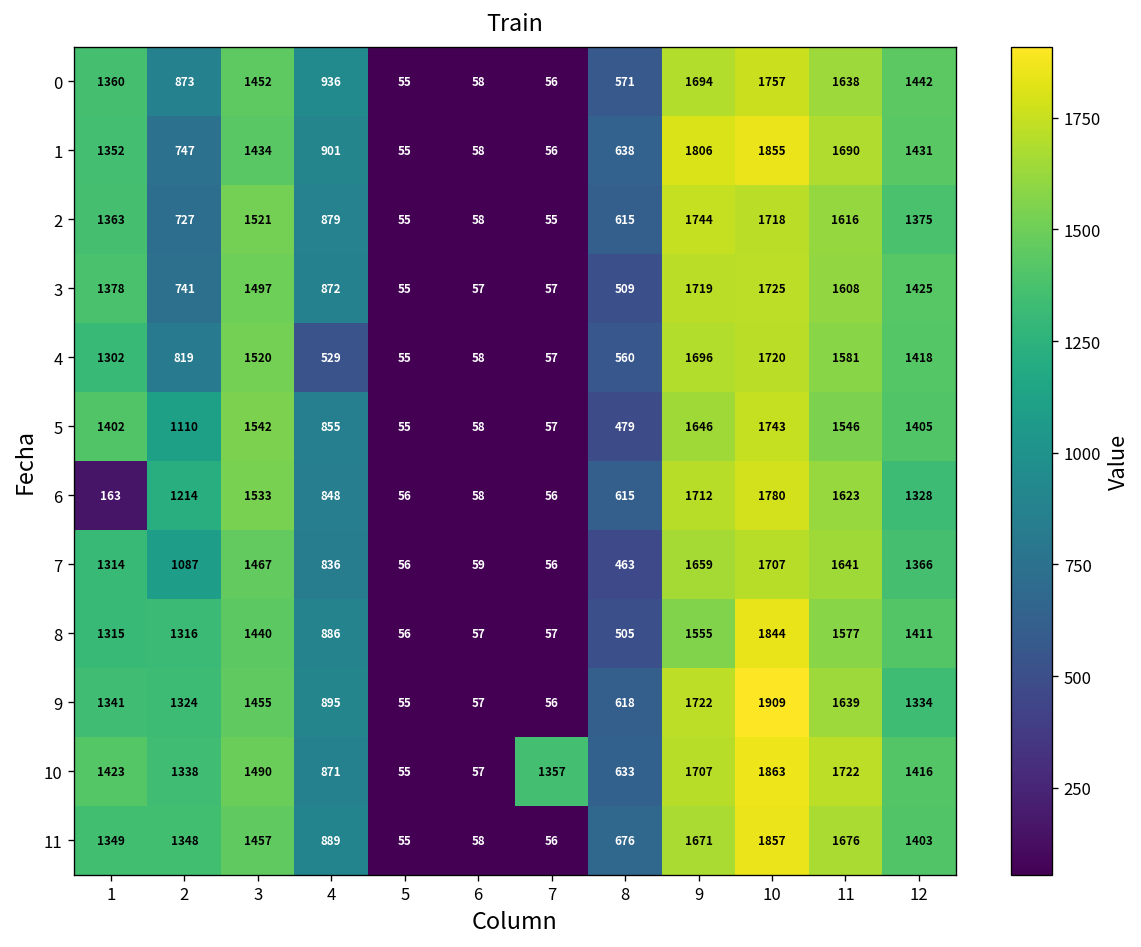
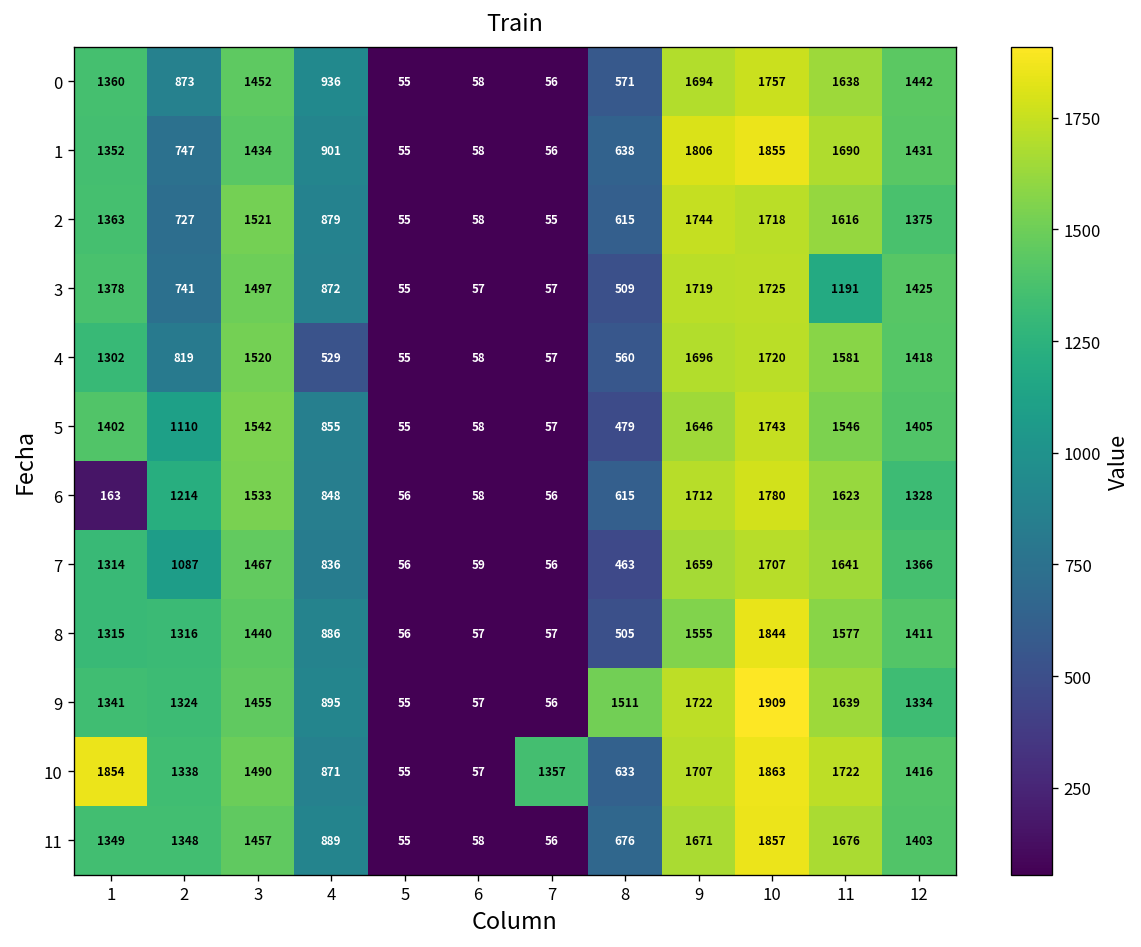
3, 11: 1608 -> 1191
9, 8: 618 -> 1511
10, 1: 1423 -> 1854
